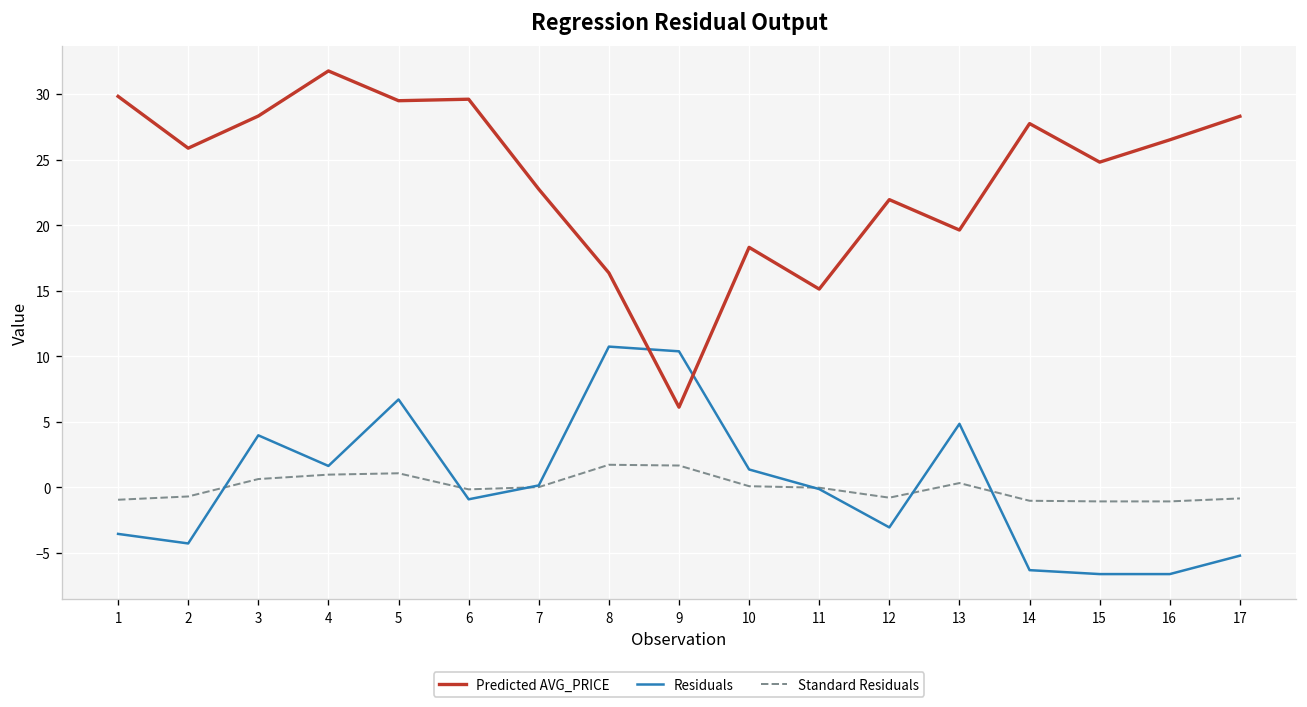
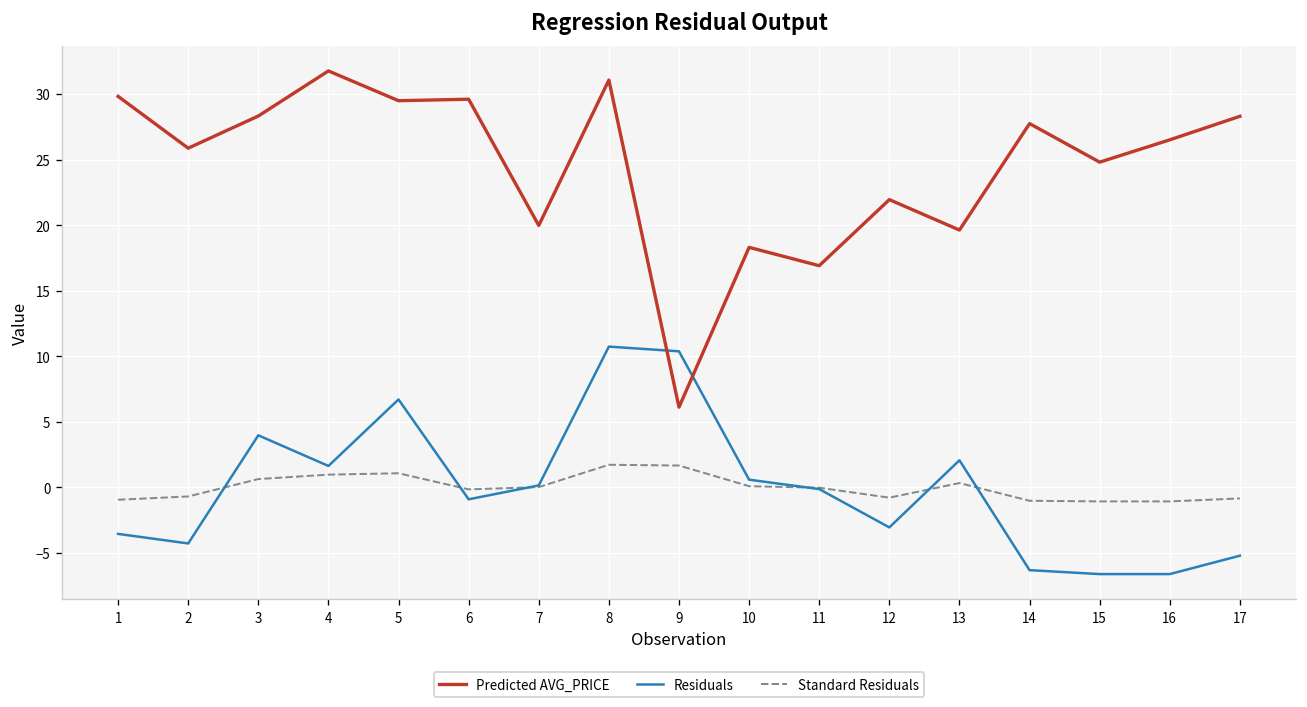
Predicted AVG_PRICE, 7: 22.7 -> 20.0
Predicted AVG_PRICE, 8: 16.4 -> 31.1
Residuals, 10: 1.4 -> 0.6
Predicted AVG_PRICE, 11: 15.1 -> 16.9
Residuals, 13: 4.9 -> 2.1
